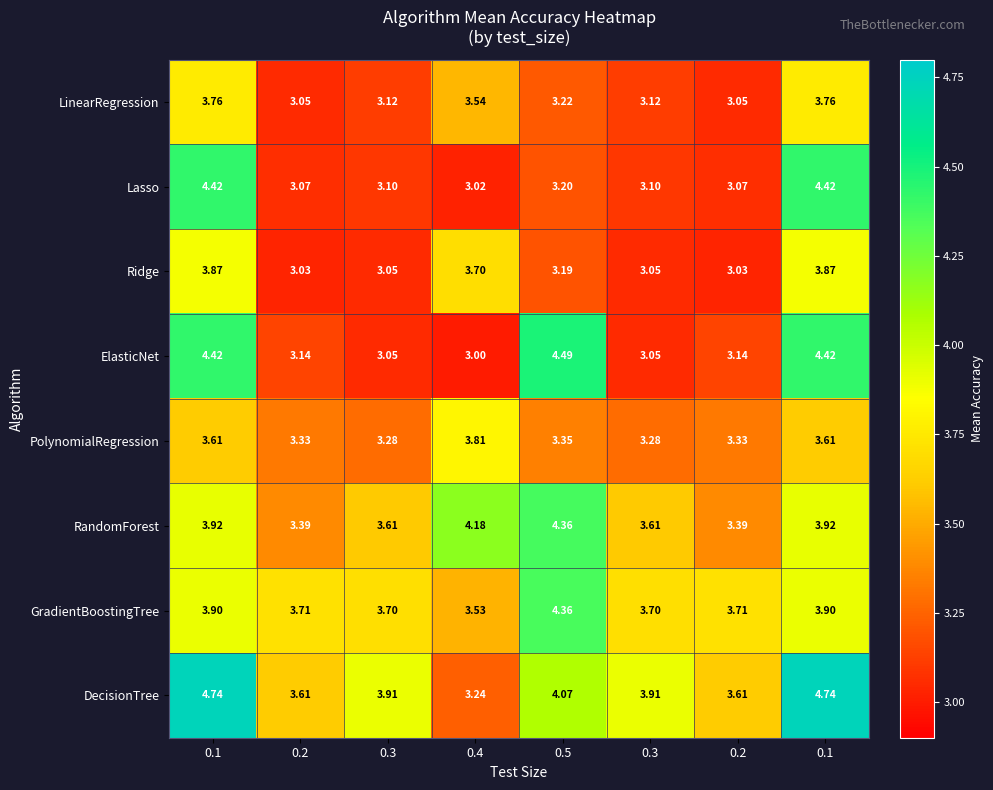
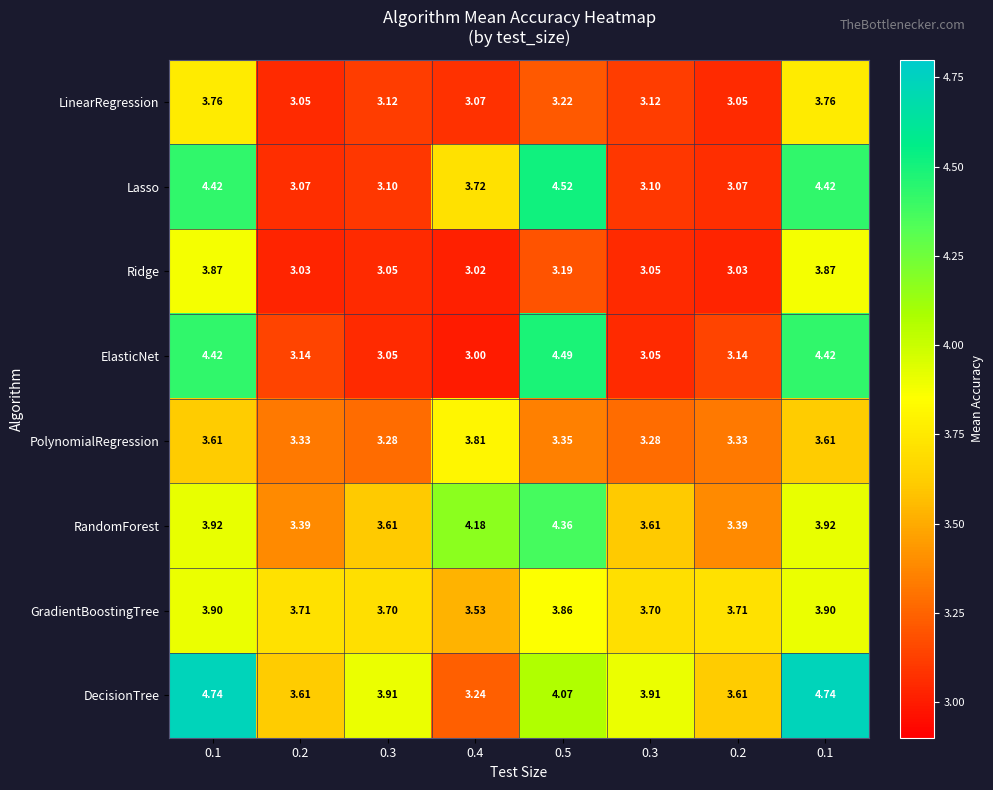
LinearRegression, 0.4: 3.54 -> 3.07
Lasso, 0.4: 3.02 -> 3.72
Lasso, 0.5: 3.20 -> 4.52
Ridge, 0.4: 3.70 -> 3.02
GradientBoostingTree, 0.5: 4.36 -> 3.86
